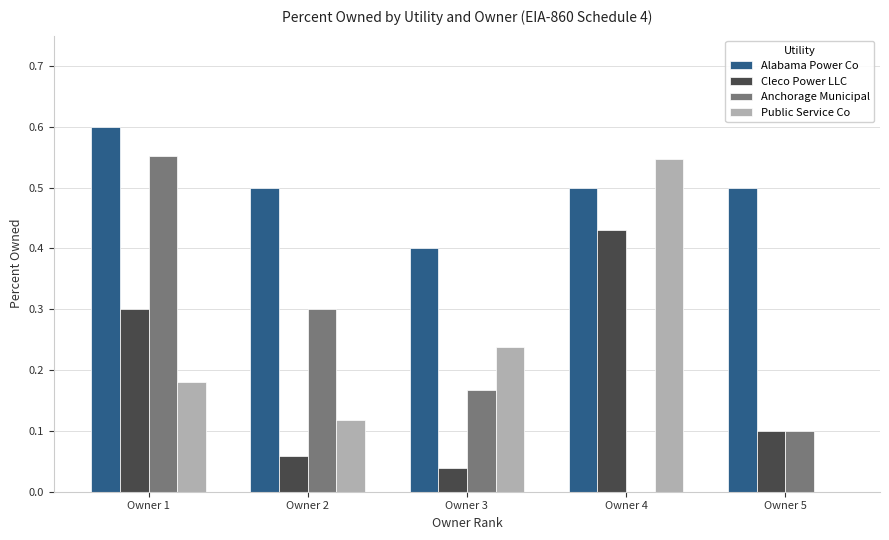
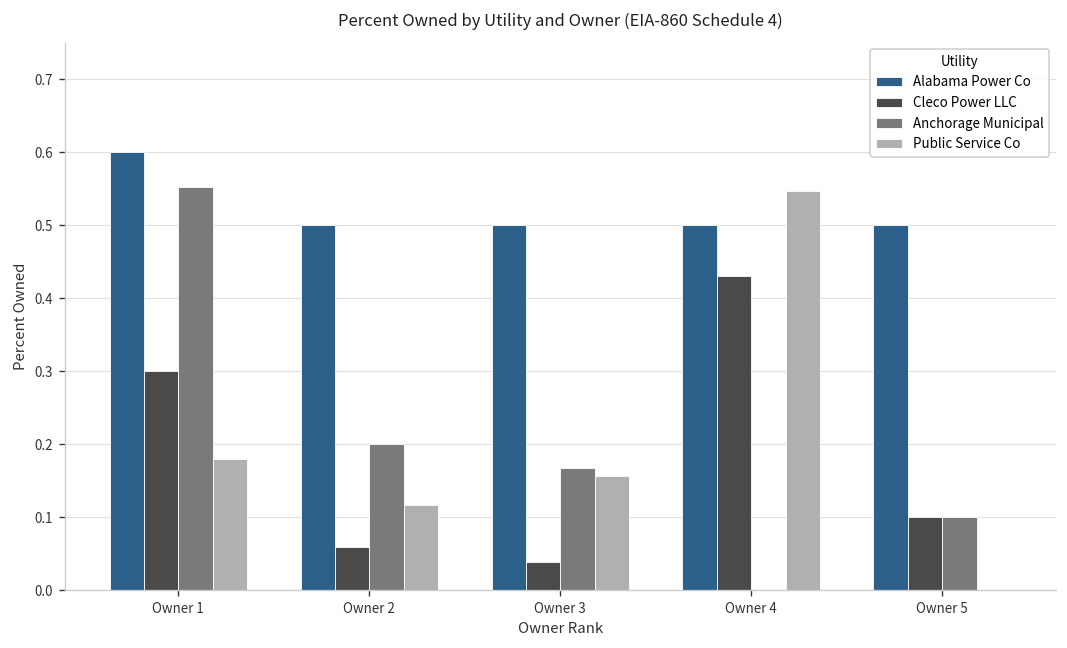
Anchorage Municipal, Owner 2: 0.3 -> 0.2
Alabama Power Co, Owner 3: 0.4 -> 0.5
Public Service Co, Owner 3: 0.24 -> 0.16
